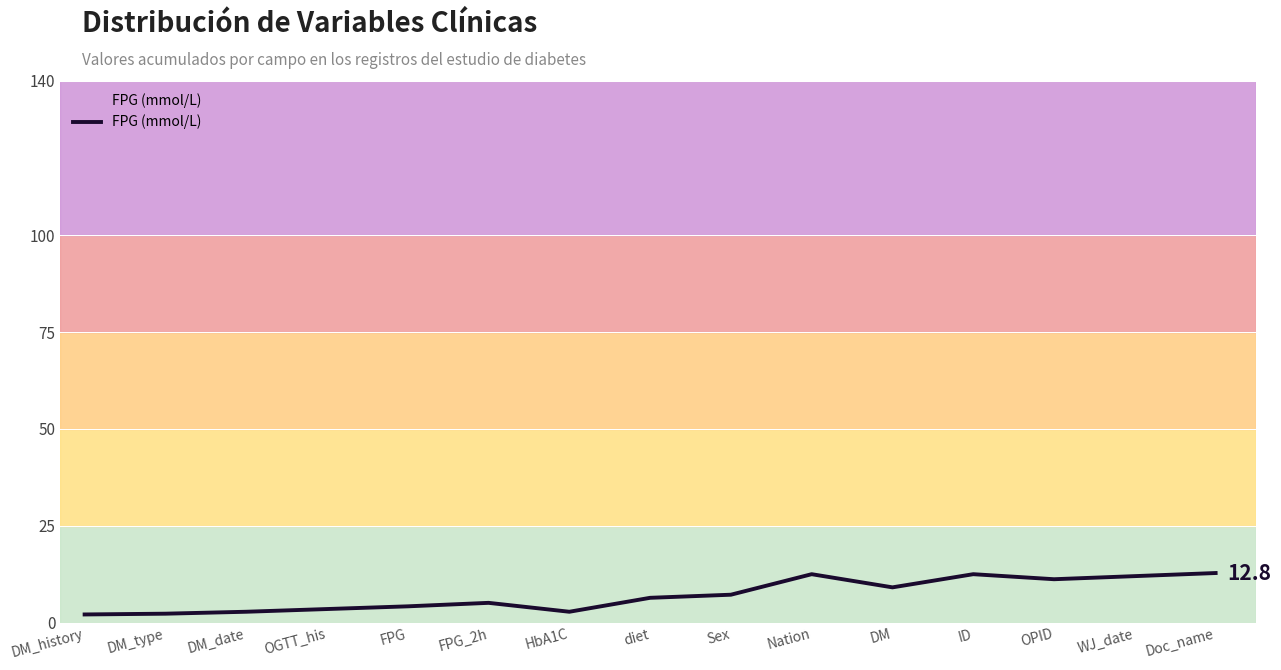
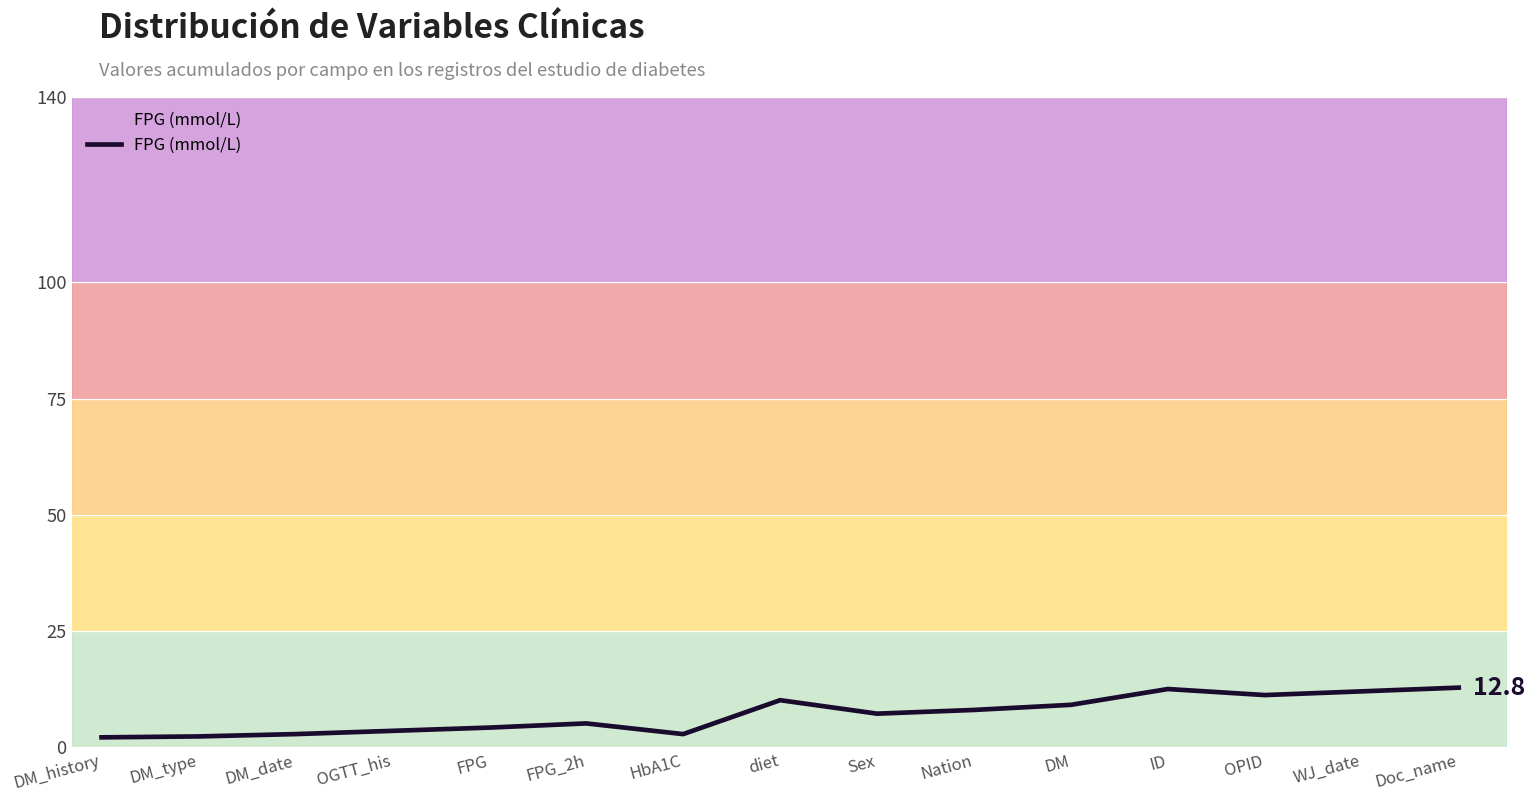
diet: 6 -> 10
Nation: 13 -> 8
